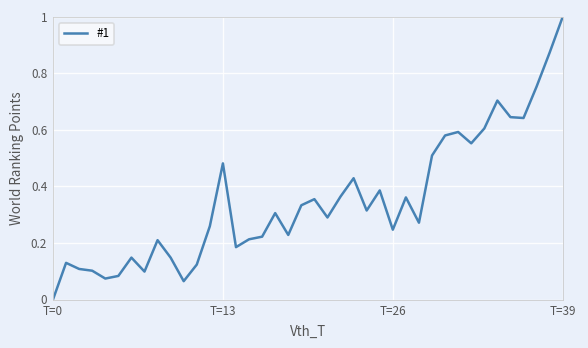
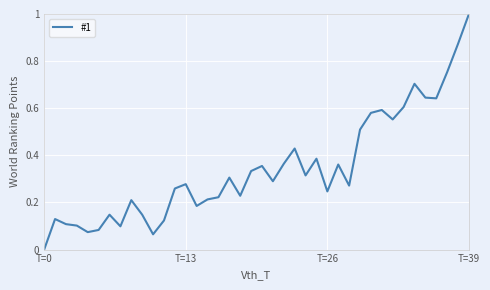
T=13: 0.48 -> 0.28
